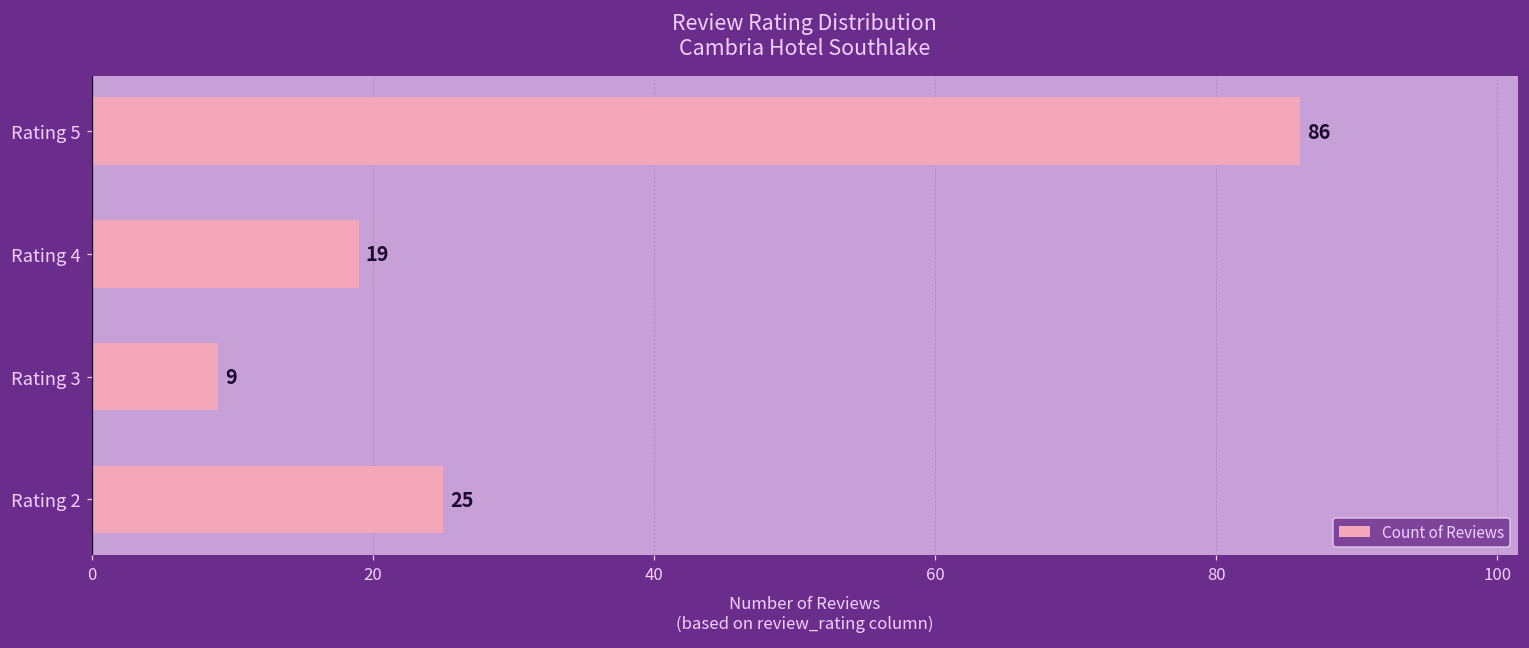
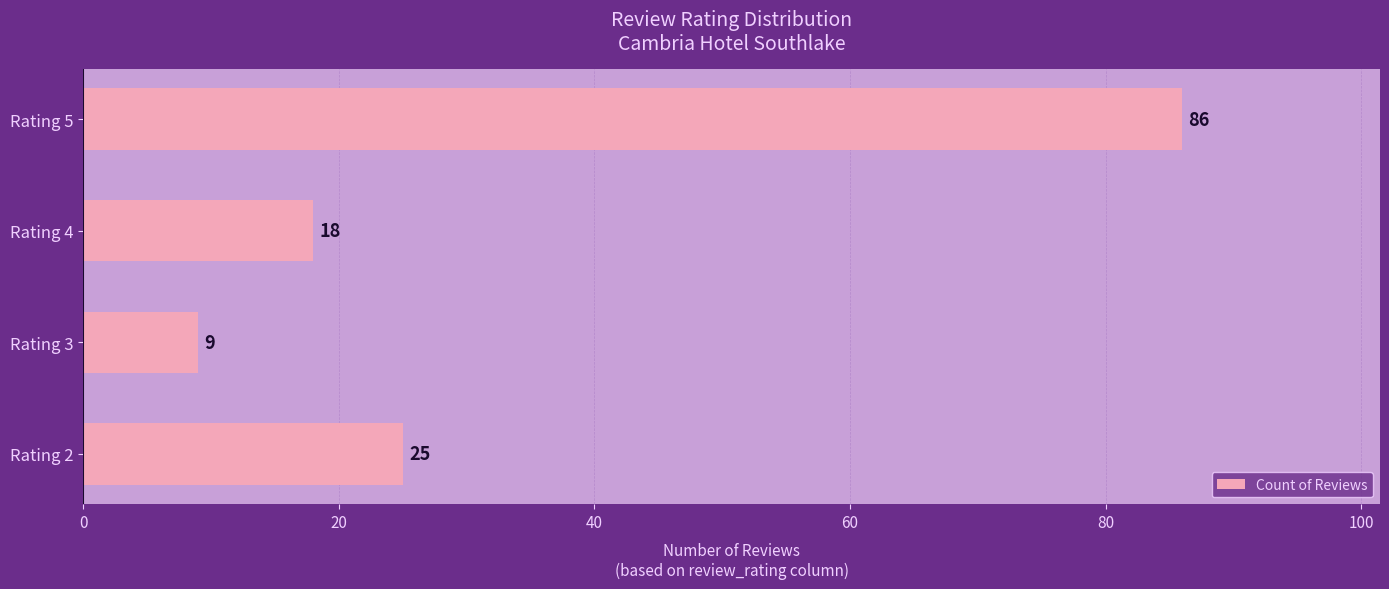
Rating 4: 19 -> 18
